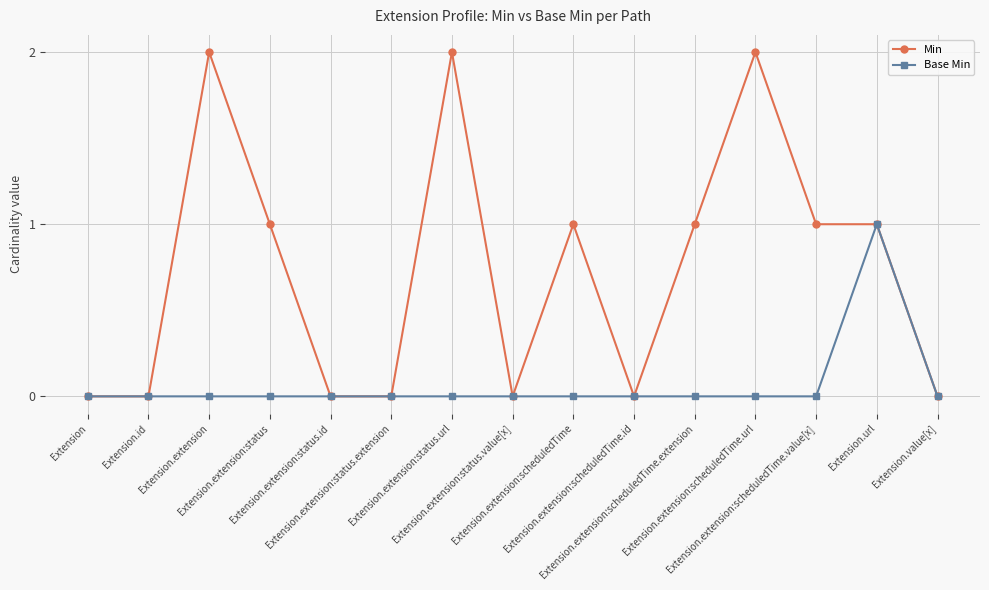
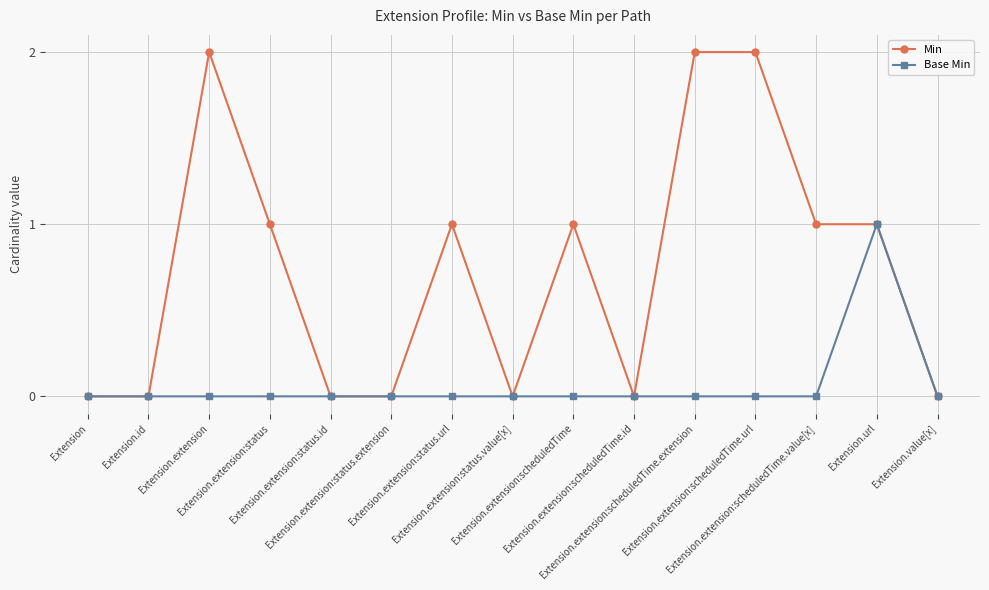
Min, Extension.extension:status.url: 2 -> 1
Min, Extension.extension:scheduledTime.extension: 1 -> 2
